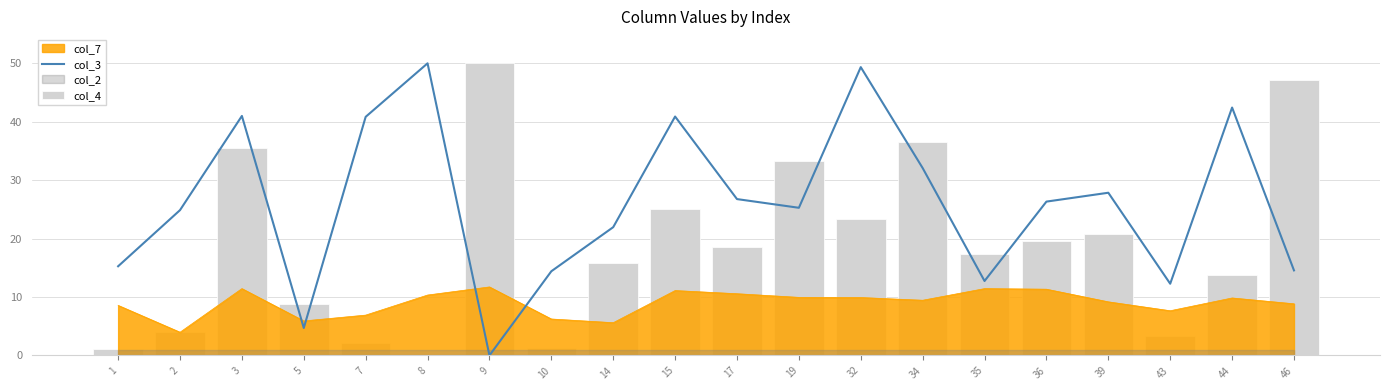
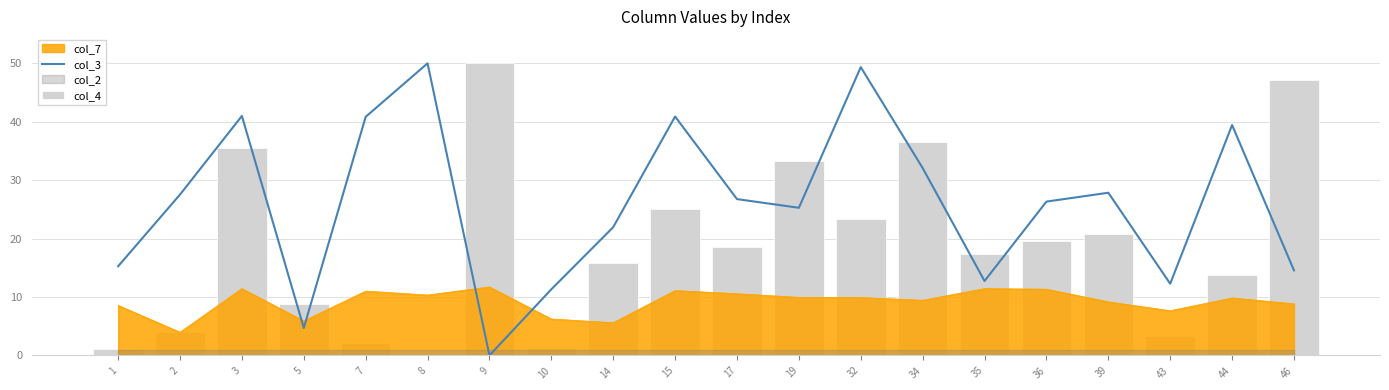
col_3, 2: 25 -> 28
col_7, 7: 7 -> 11
col_3, 10: 14 -> 11
col_3, 44: 42 -> 39
